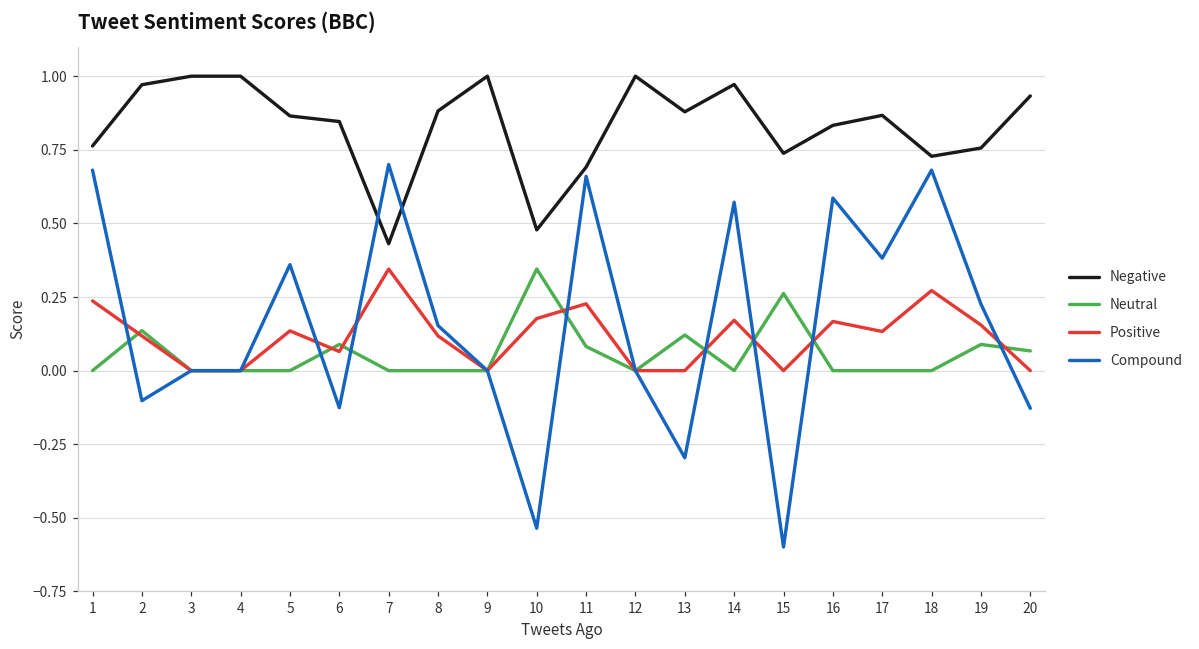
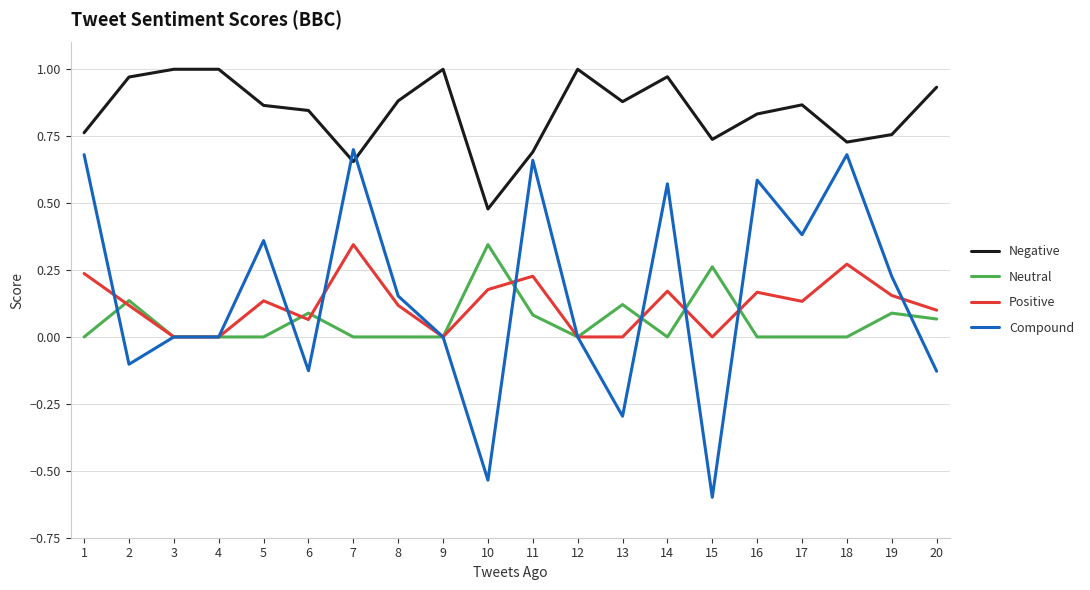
Negative, 7: 0.43 -> 0.66
Positive, 20: 0.0 -> 0.1
